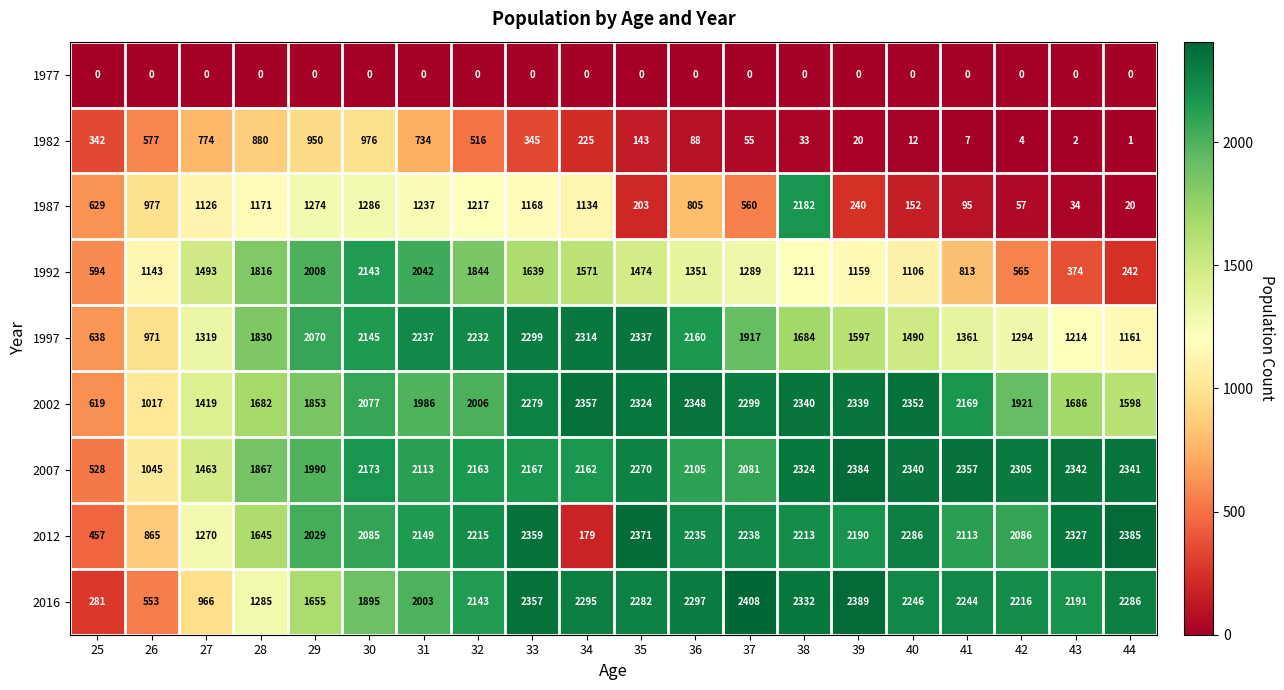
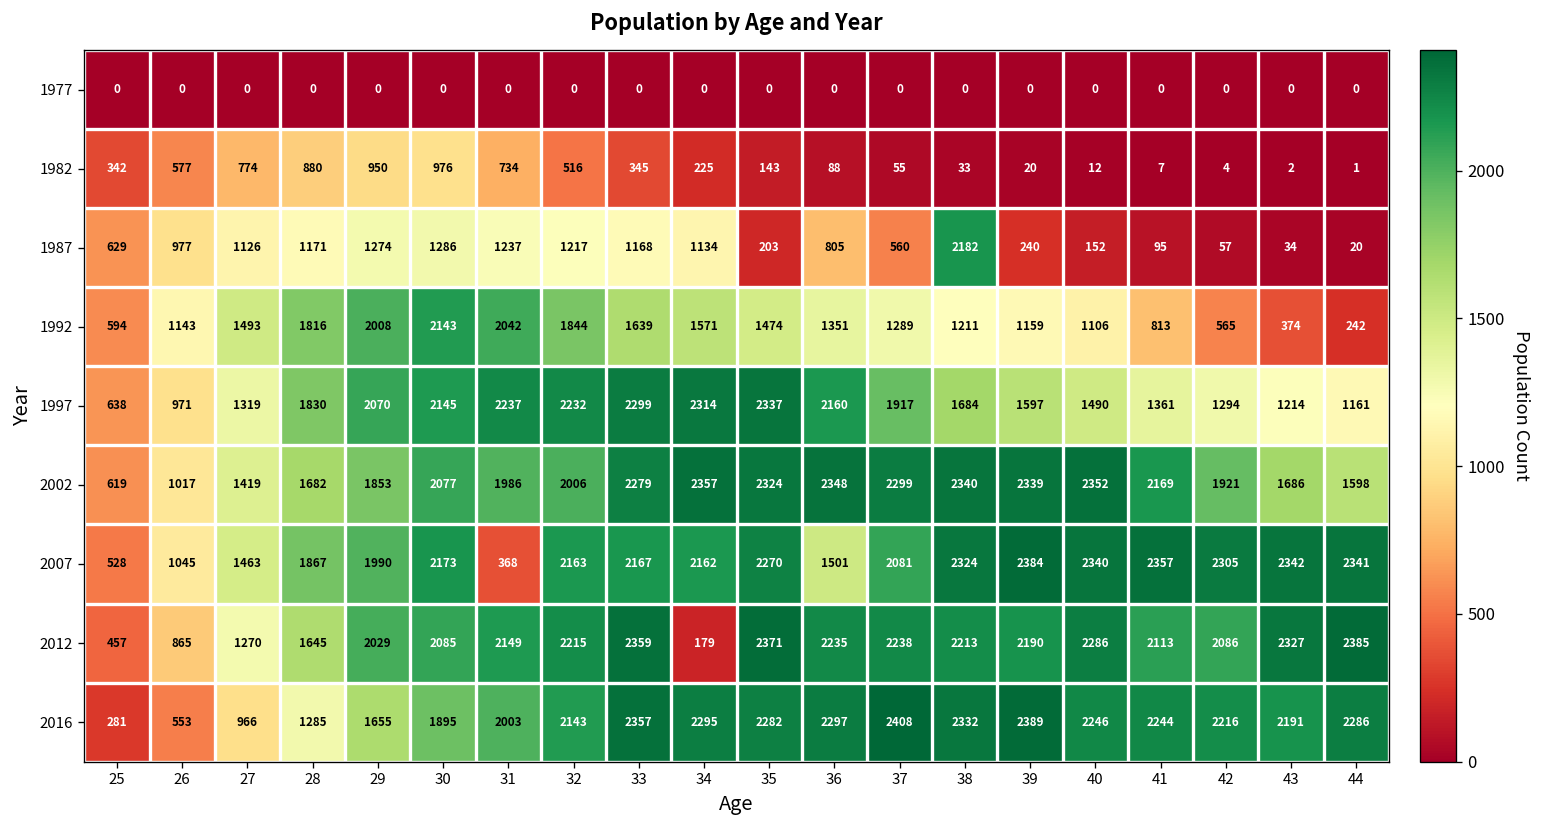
2007, 31: 2113 -> 368
2007, 36: 2105 -> 1501
